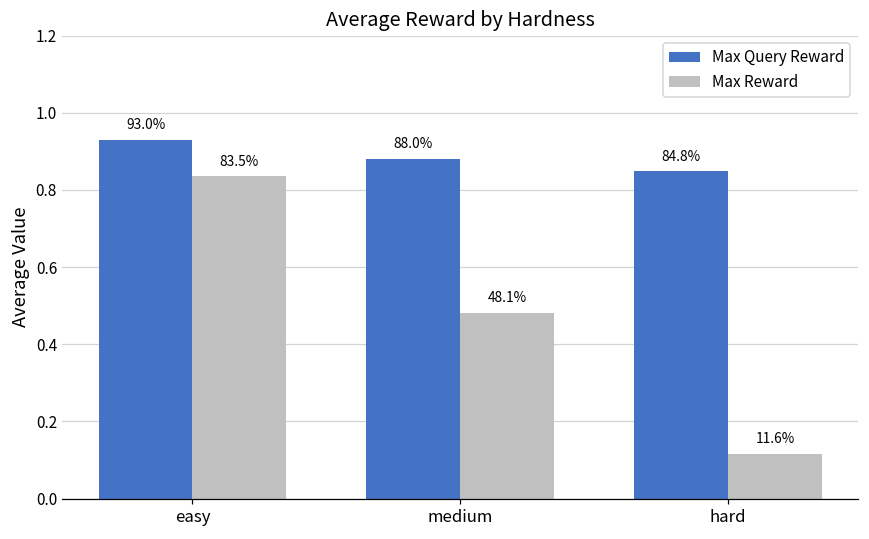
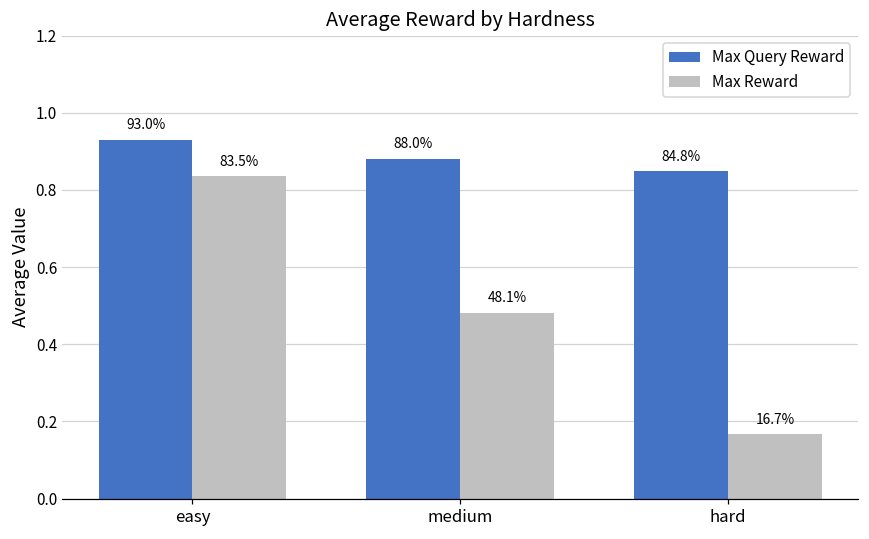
Max Reward, hard: 11.6% -> 16.7%
